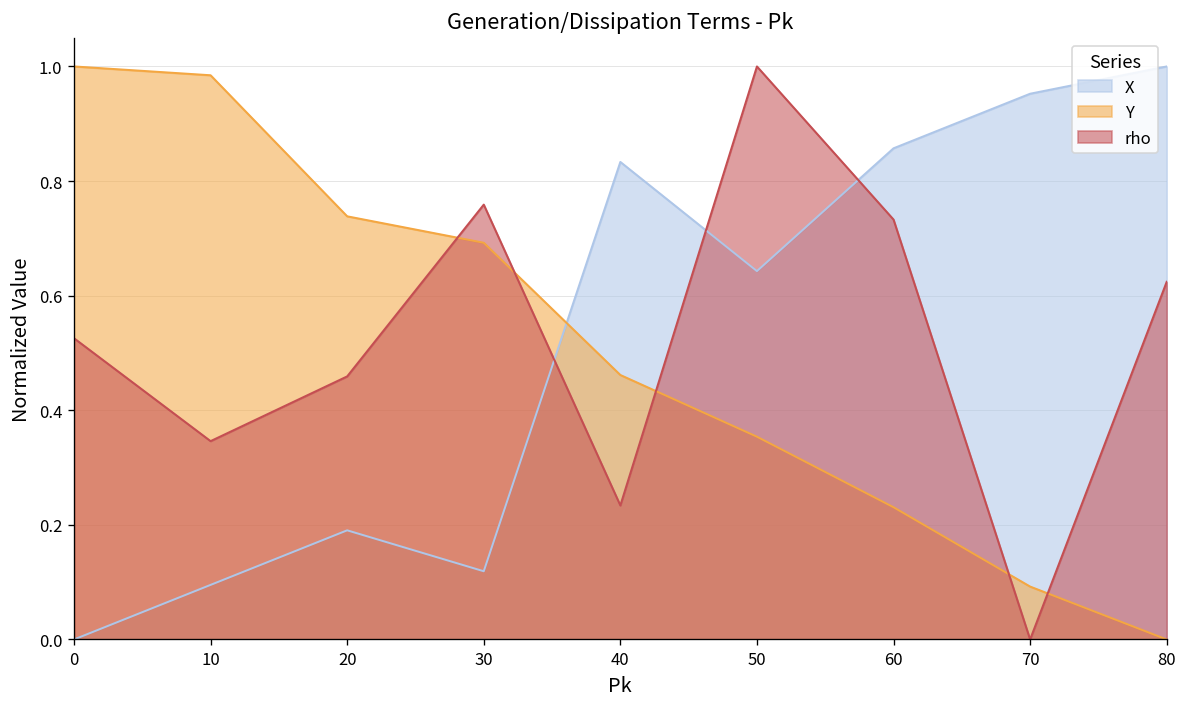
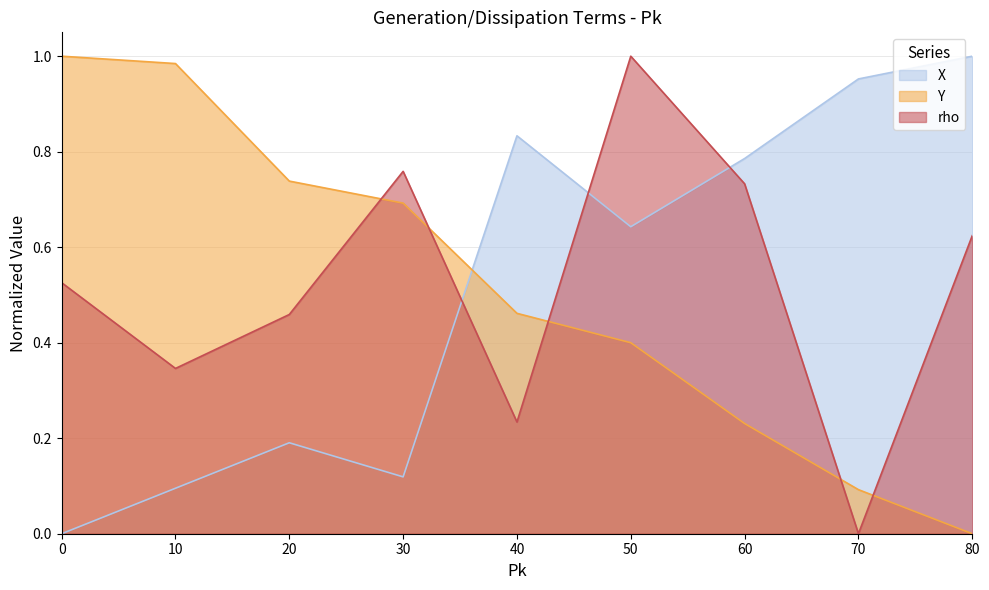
Y, 50: 0.35 -> 0.40
X, 60: 0.86 -> 0.79
